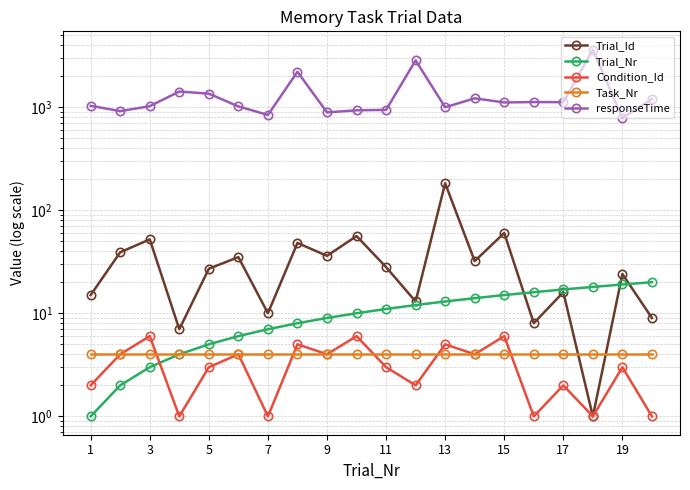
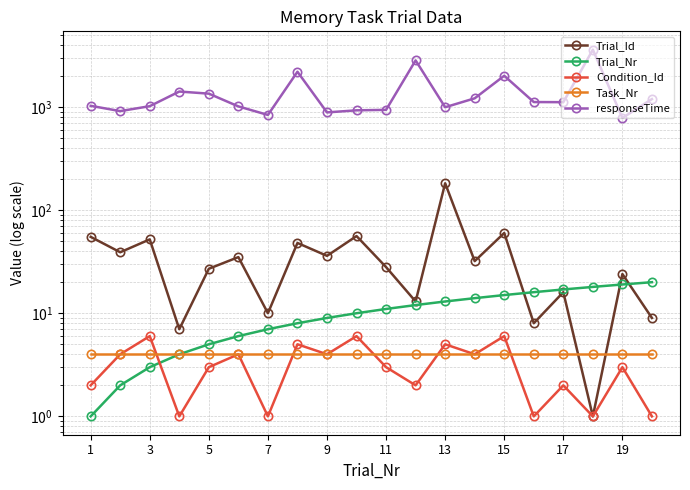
Trial_Id, 1: 15 -> 60
responseTime, 15: 1100 -> 2000
